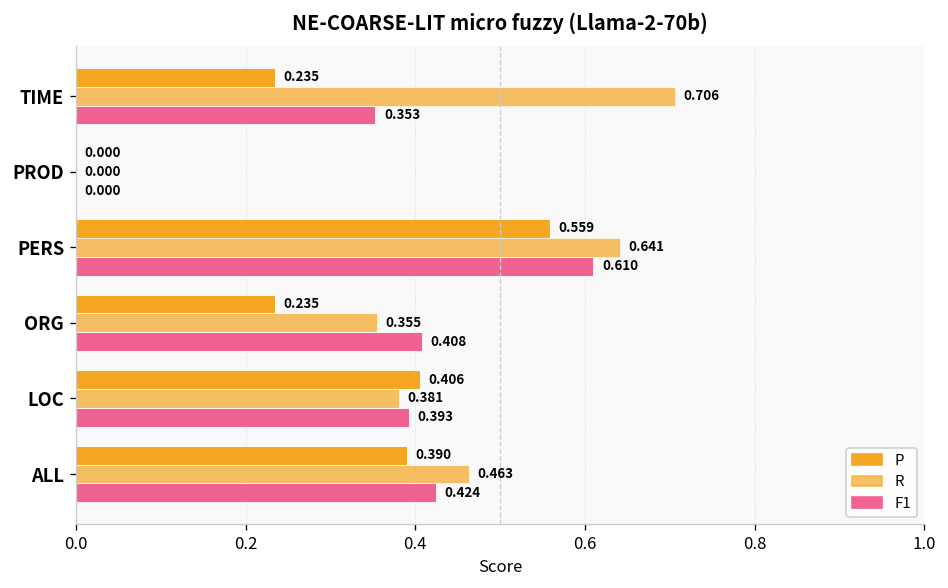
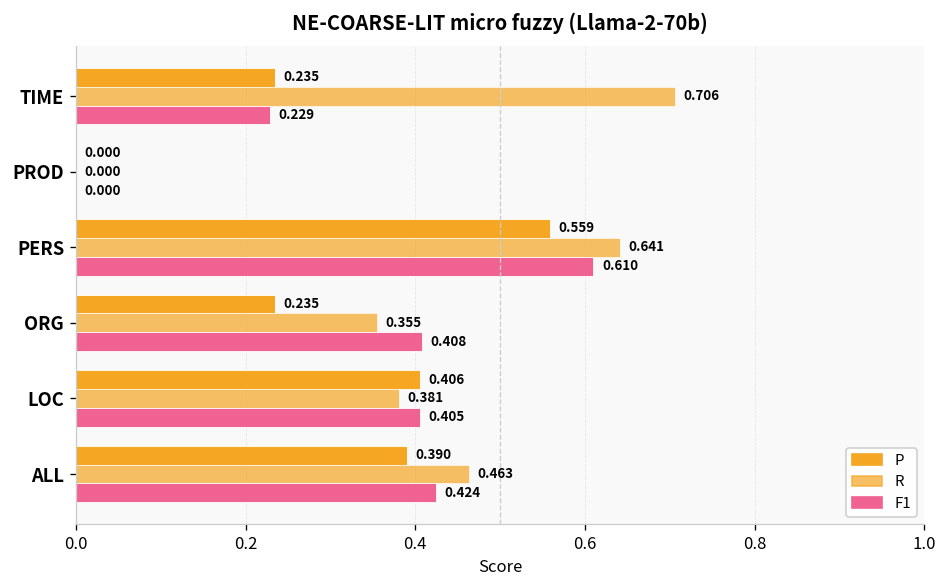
F1, TIME: 0.353 -> 0.229
F1, LOC: 0.393 -> 0.405
